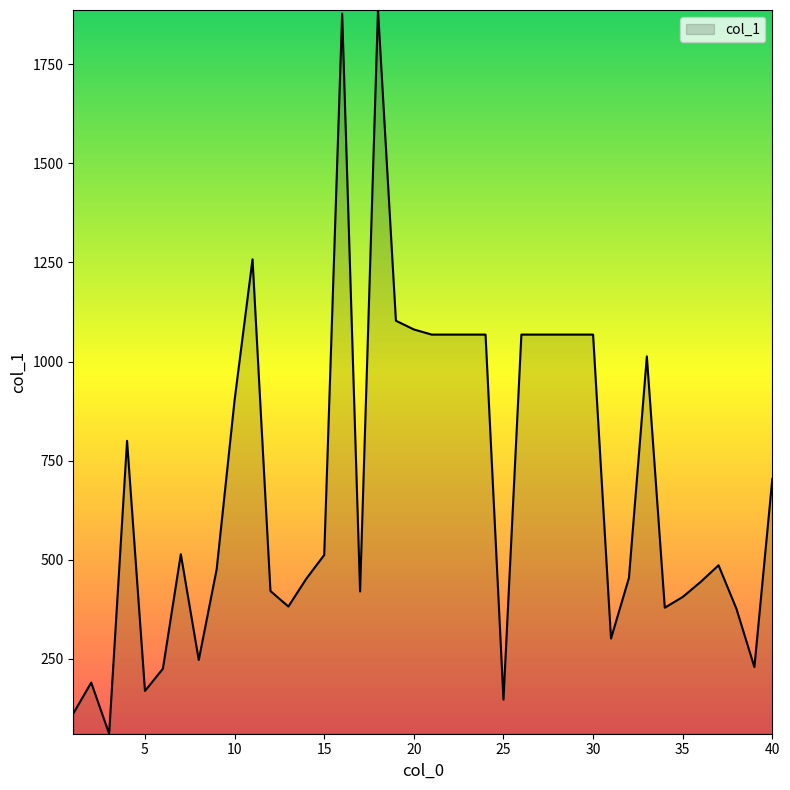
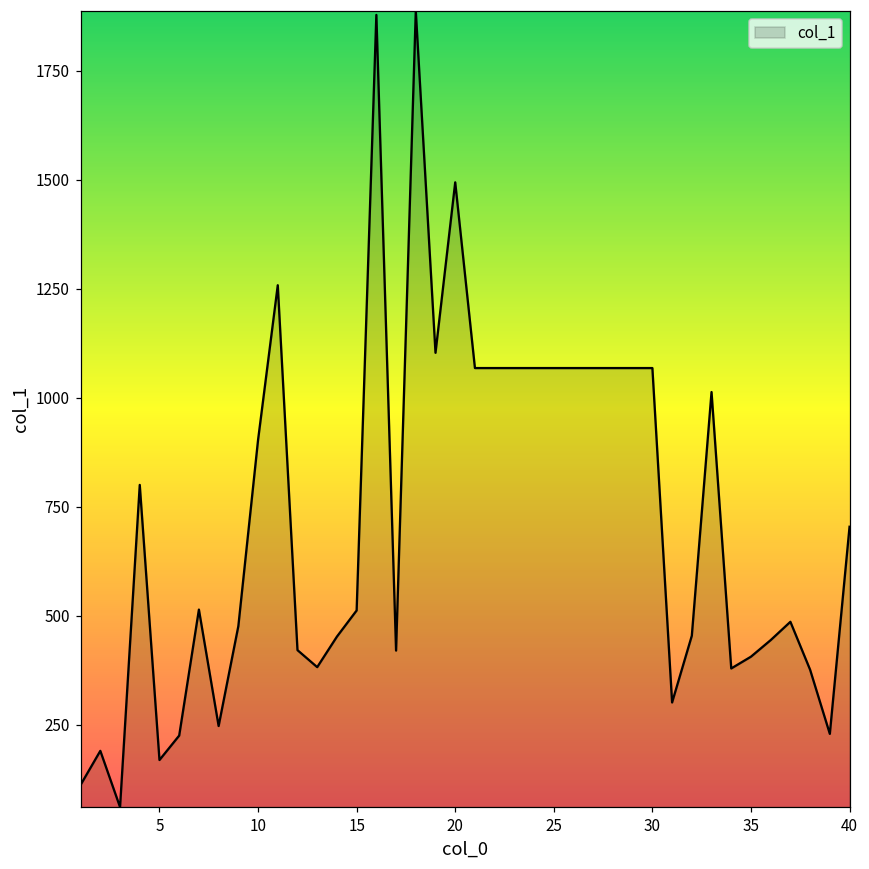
20: 1080 -> 1490
25: 150 -> 1070
